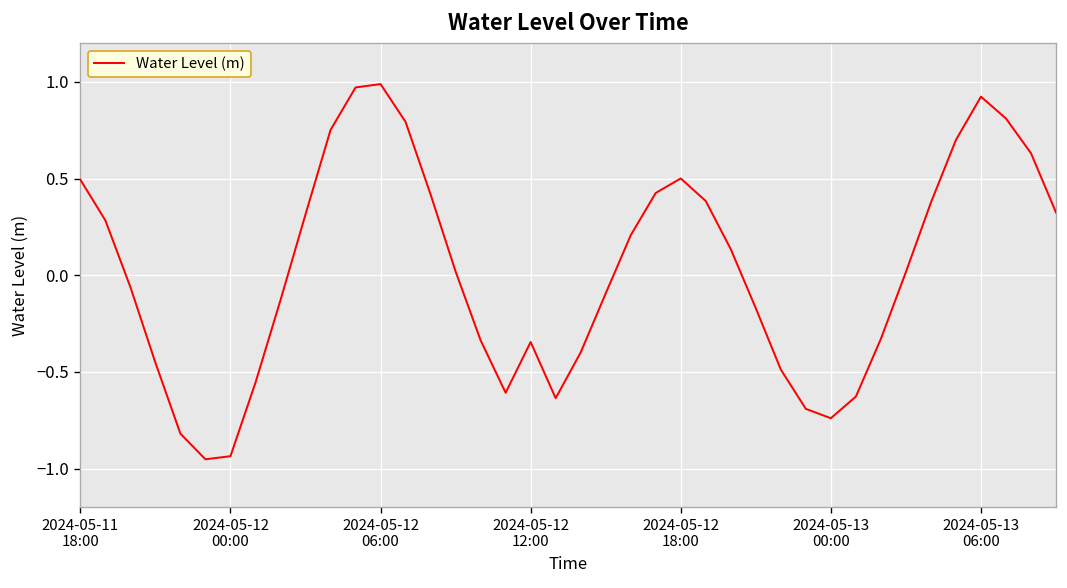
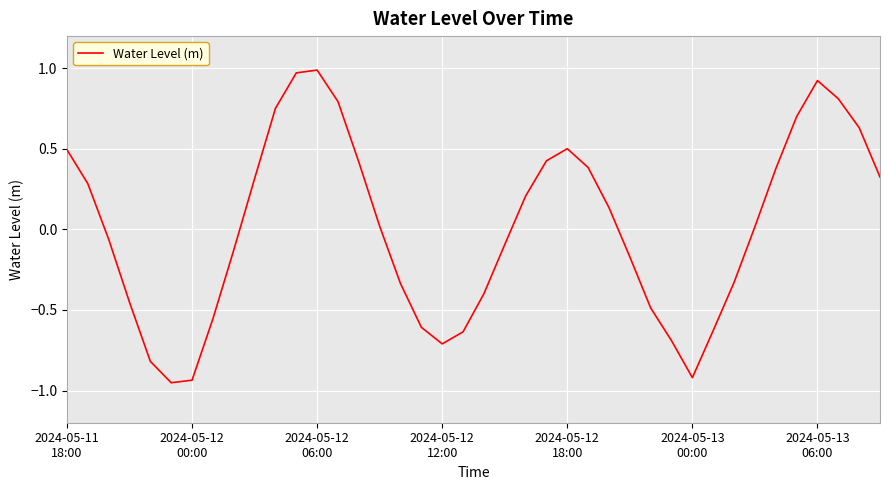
2024-05-12 12:00: -0.35 -> -0.71
2024-05-13 00:00: -0.74 -> -0.92
